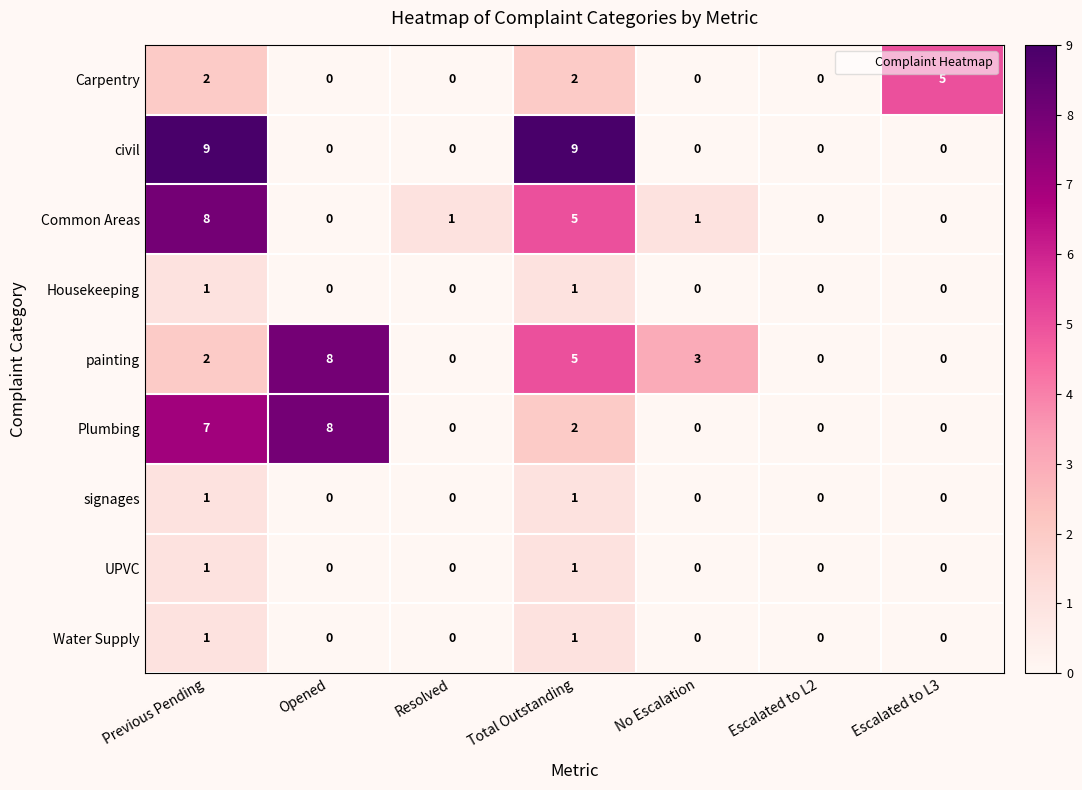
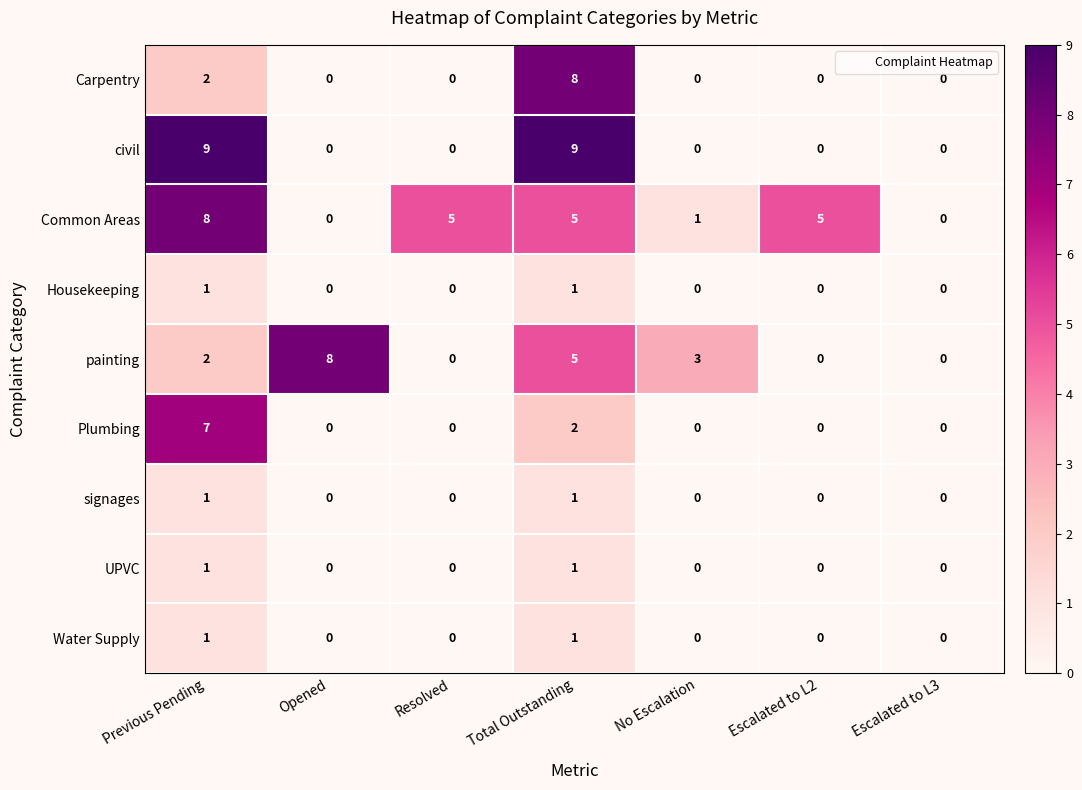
Carpentry, Total Outstanding: 2 -> 8
Carpentry, Escalated to L3: 5 -> 0
Common Areas, Resolved: 1 -> 5
Common Areas, Escalated to L2: 0 -> 5
Plumbing, Opened: 8 -> 0
